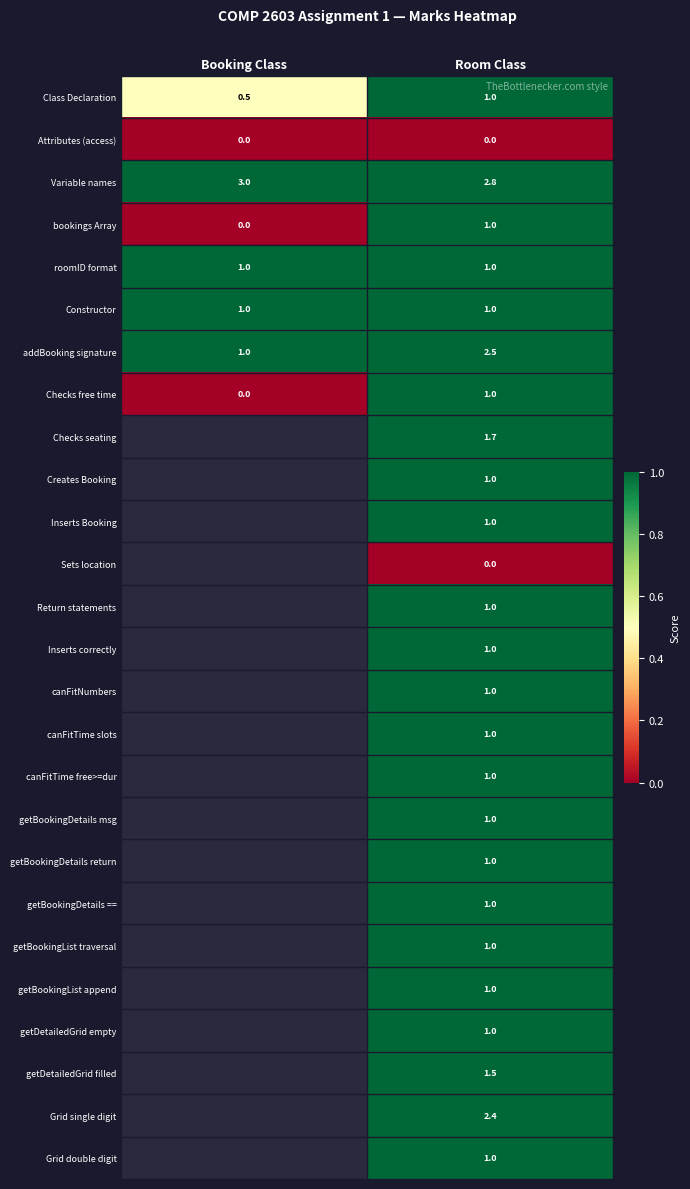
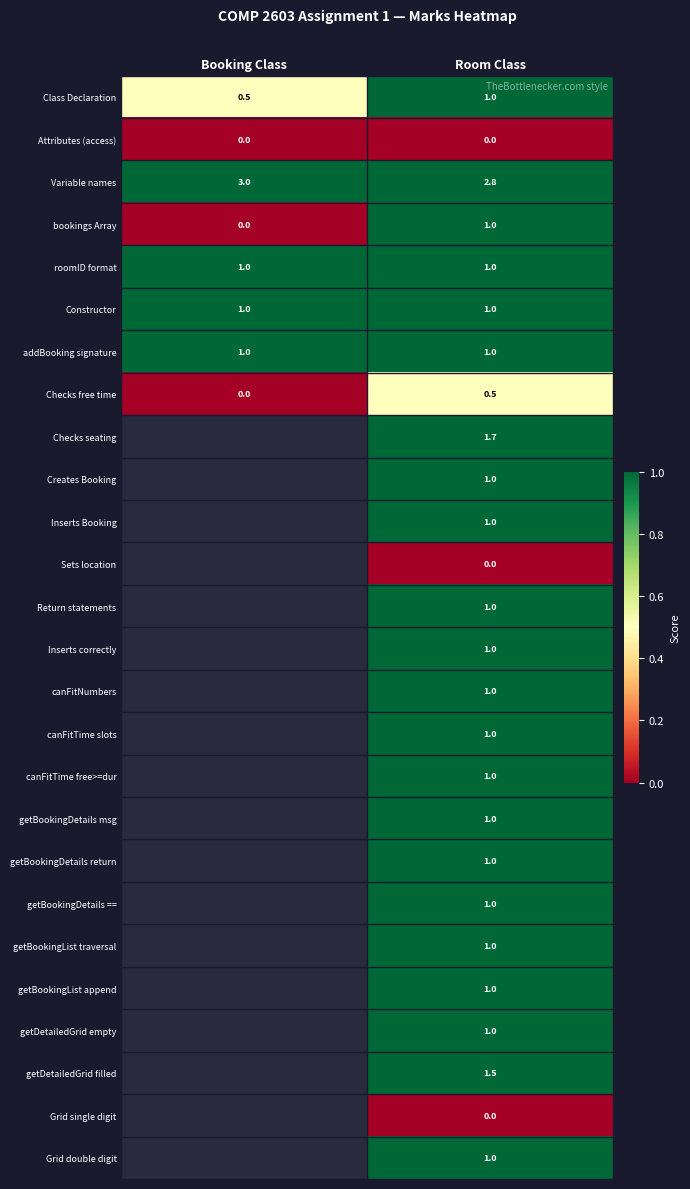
addBooking signature, Room Class: 2.5 -> 1.0
Checks free time, Room Class: 1.0 -> 0.5
Grid single digit, Room Class: 2.4 -> 0.0
